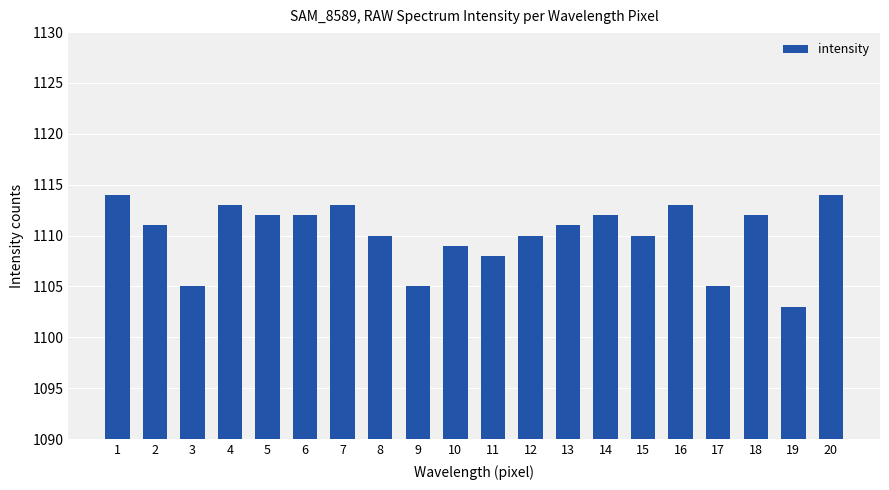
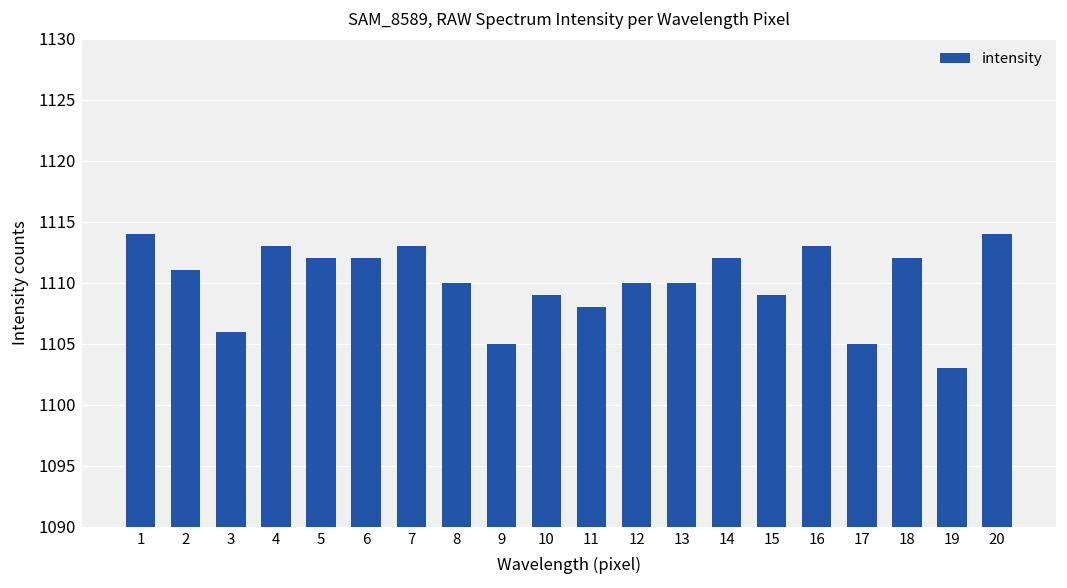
3: 1105 -> 1106
13: 1111 -> 1110
15: 1110 -> 1109
